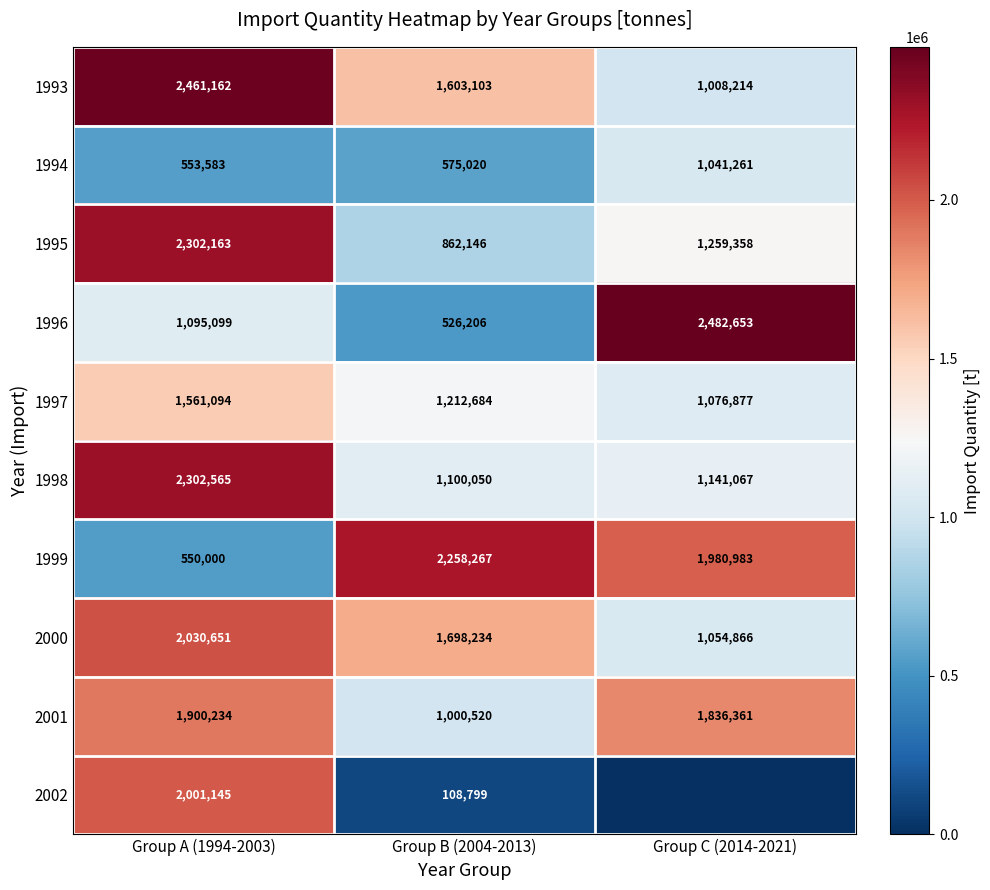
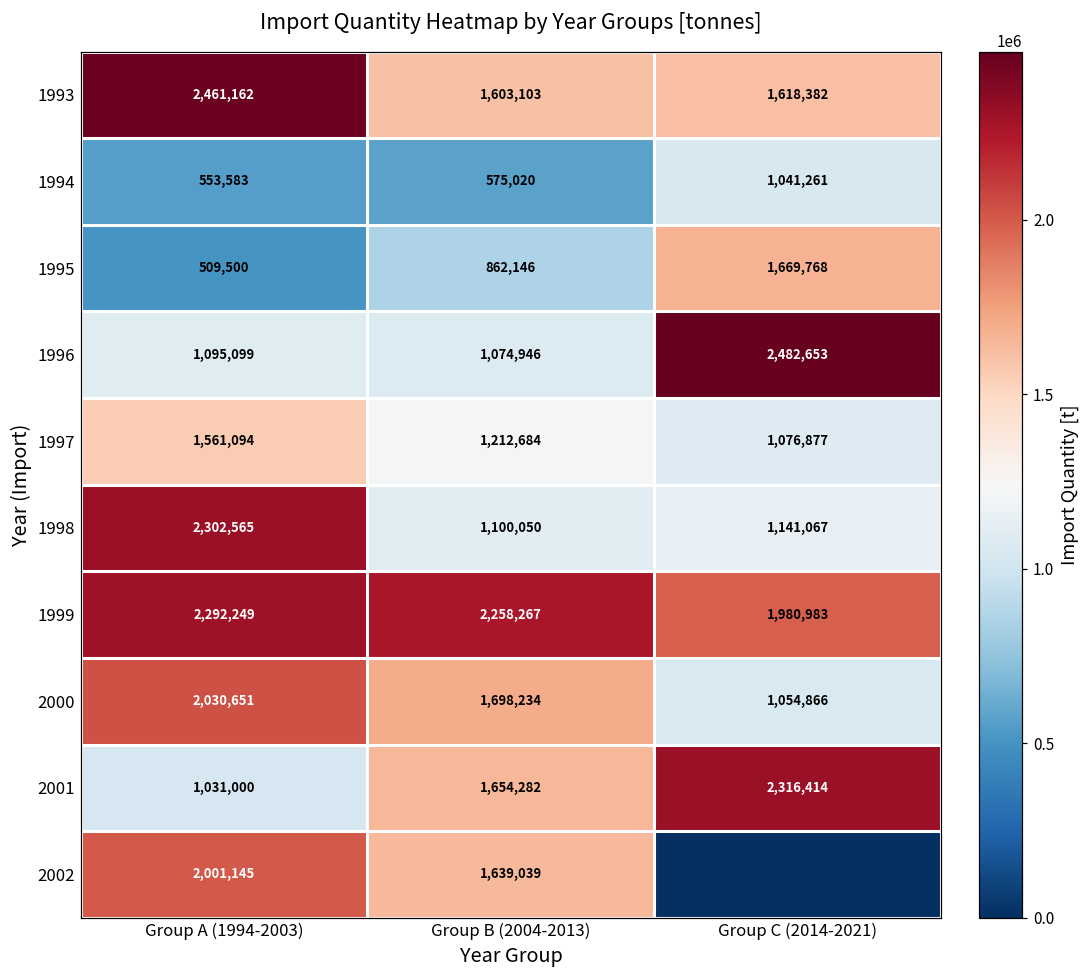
1993, Group C (2014-2021): 1,008,214 -> 1,618,382
1995, Group A (1994-2003): 2,302,163 -> 509,500
1995, Group C (2014-2021): 1,259,358 -> 1,669,768
1996, Group B (2004-2013): 526,206 -> 1,074,946
1999, Group A (1994-2003): 550,000 -> 2,292,249
2001, Group A (1994-2003): 1,900,234 -> 1,031,000
2001, Group B (2004-2013): 1,000,520 -> 1,654,282
2001, Group C (2014-2021): 1,836,361 -> 2,316,414
2002, Group B (2004-2013): 108,799 -> 1,639,039
